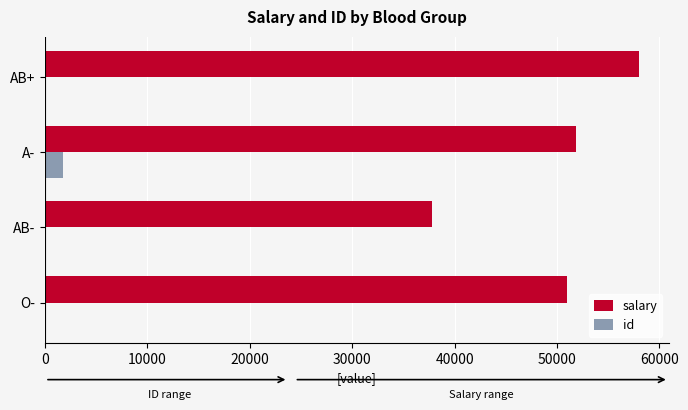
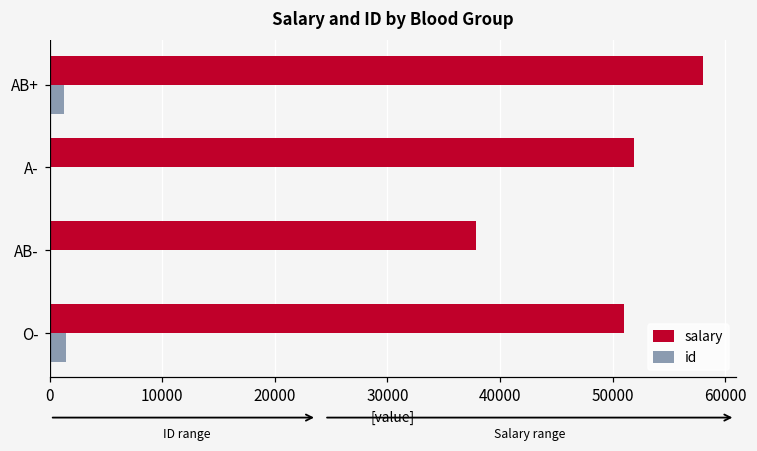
id, AB+: 0 -> 1300
id, A-: 1700 -> 0
id, O-: 0 -> 1400
